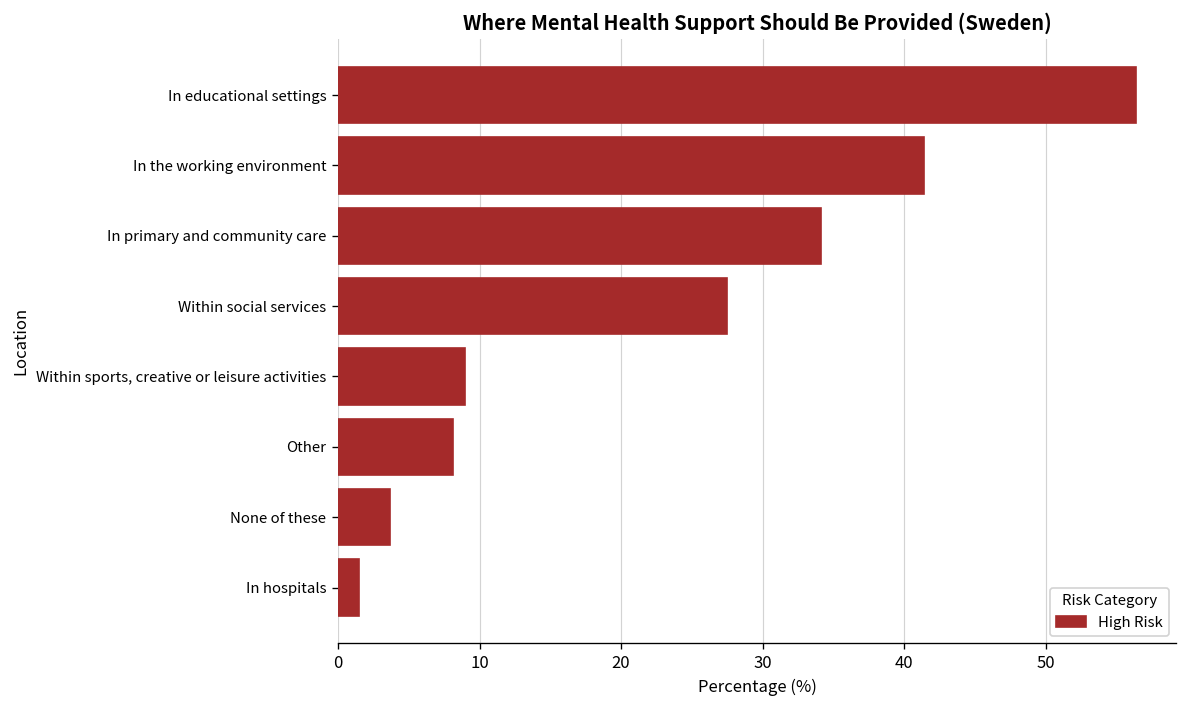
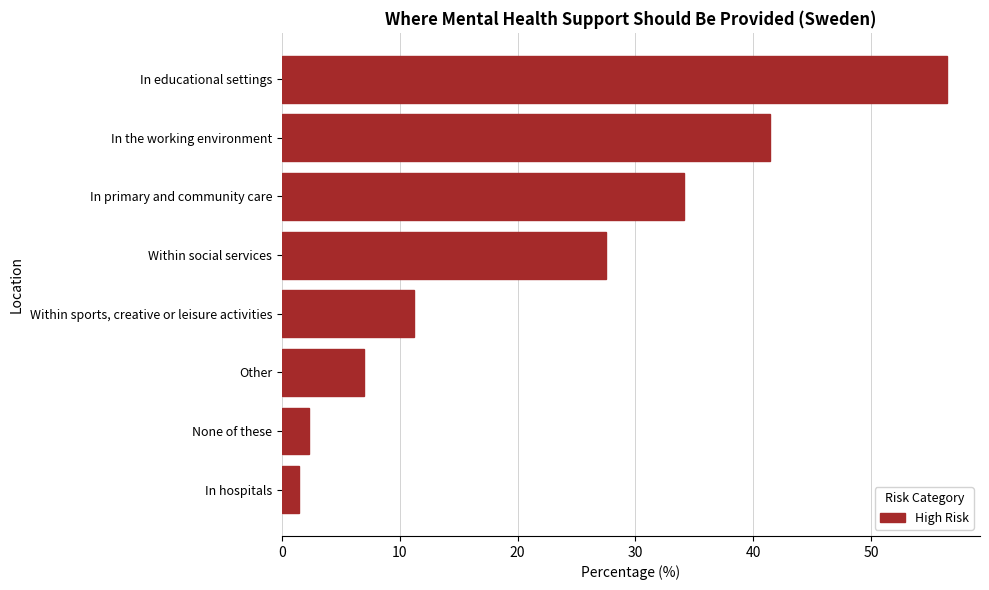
Within sports, creative or leisure activities: 9.0 -> 11.2
Other: 8.1 -> 7.0
None of these: 3.7 -> 2.3
